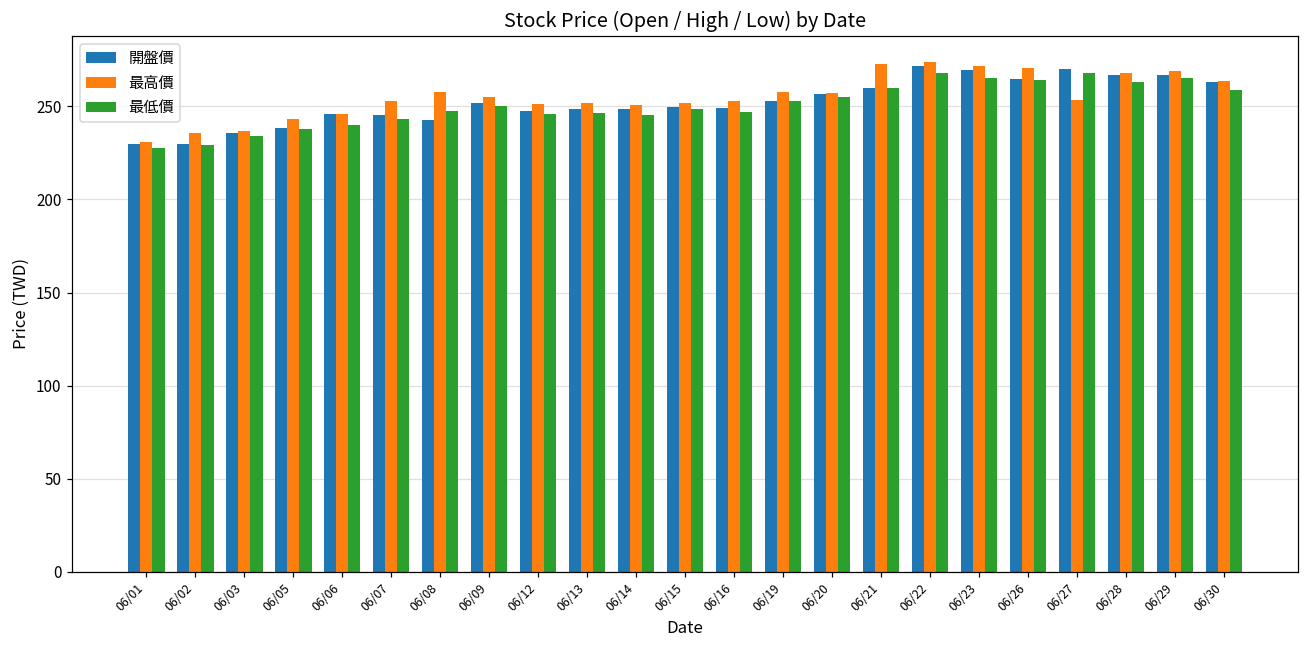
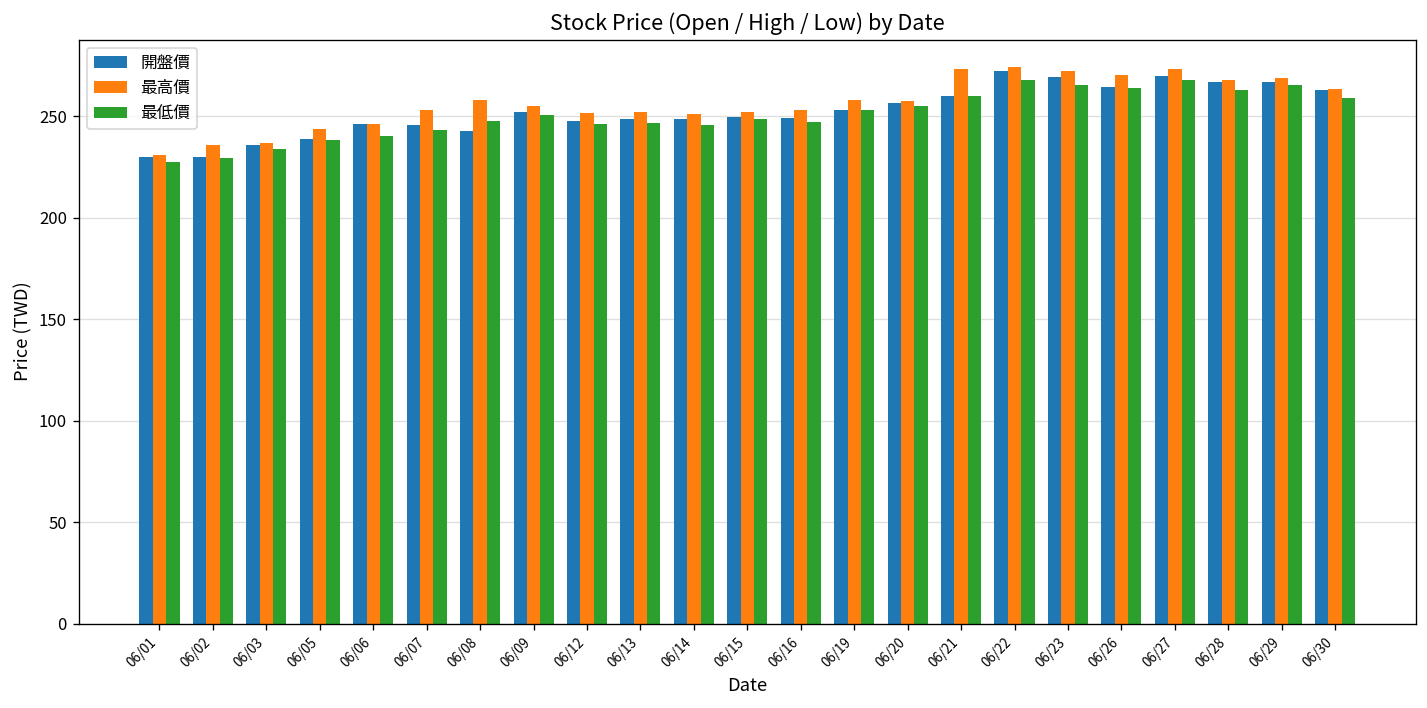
最高價, 06/27: 253 -> 273
